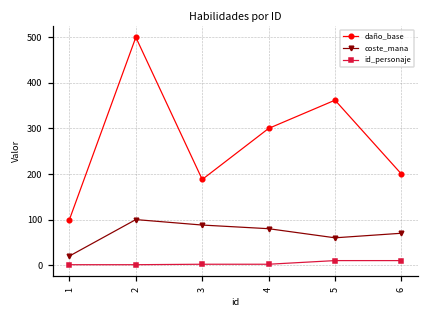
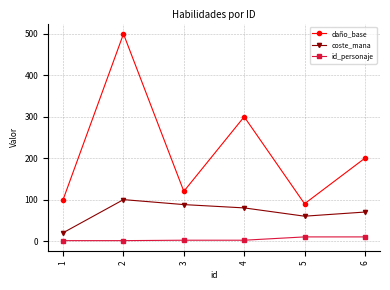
daño_base, 3: 190 -> 120
daño_base, 5: 360 -> 90
